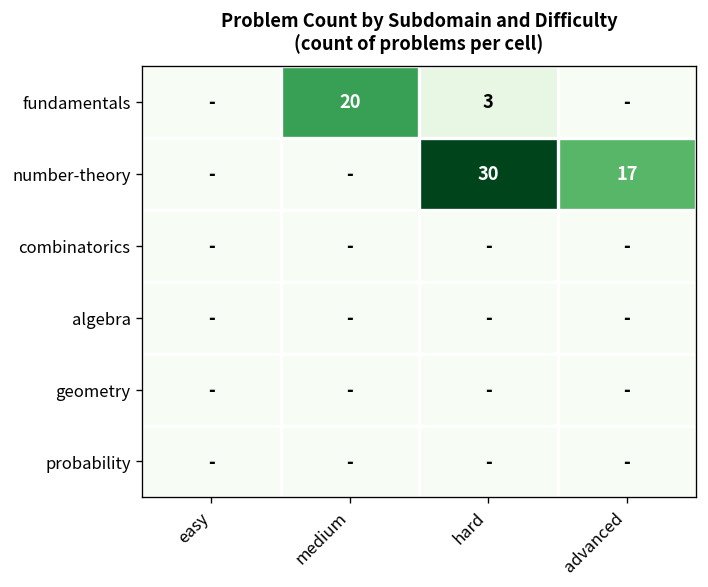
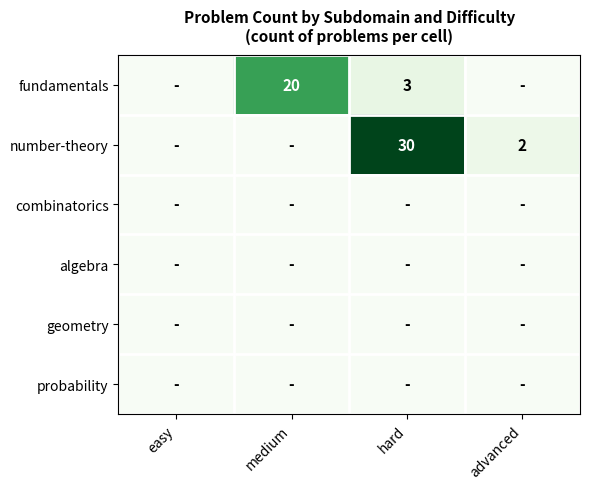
number-theory, advanced: 17 -> 2
